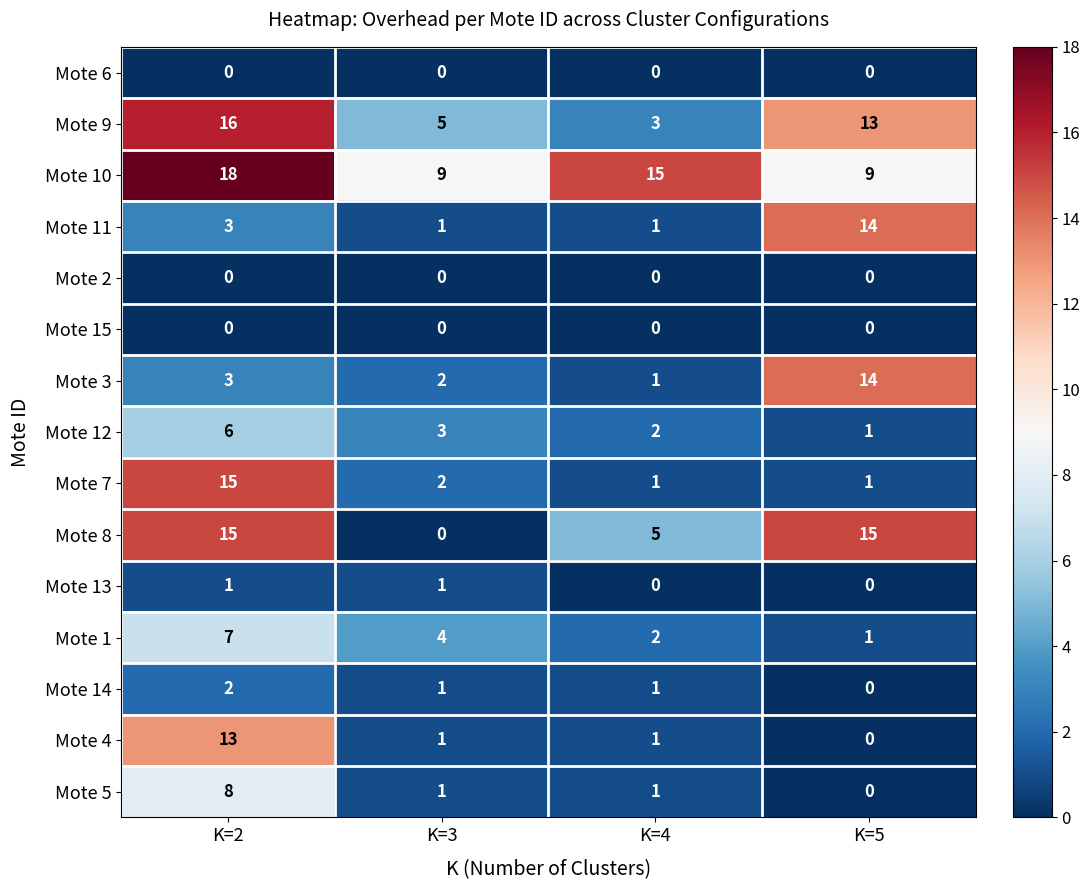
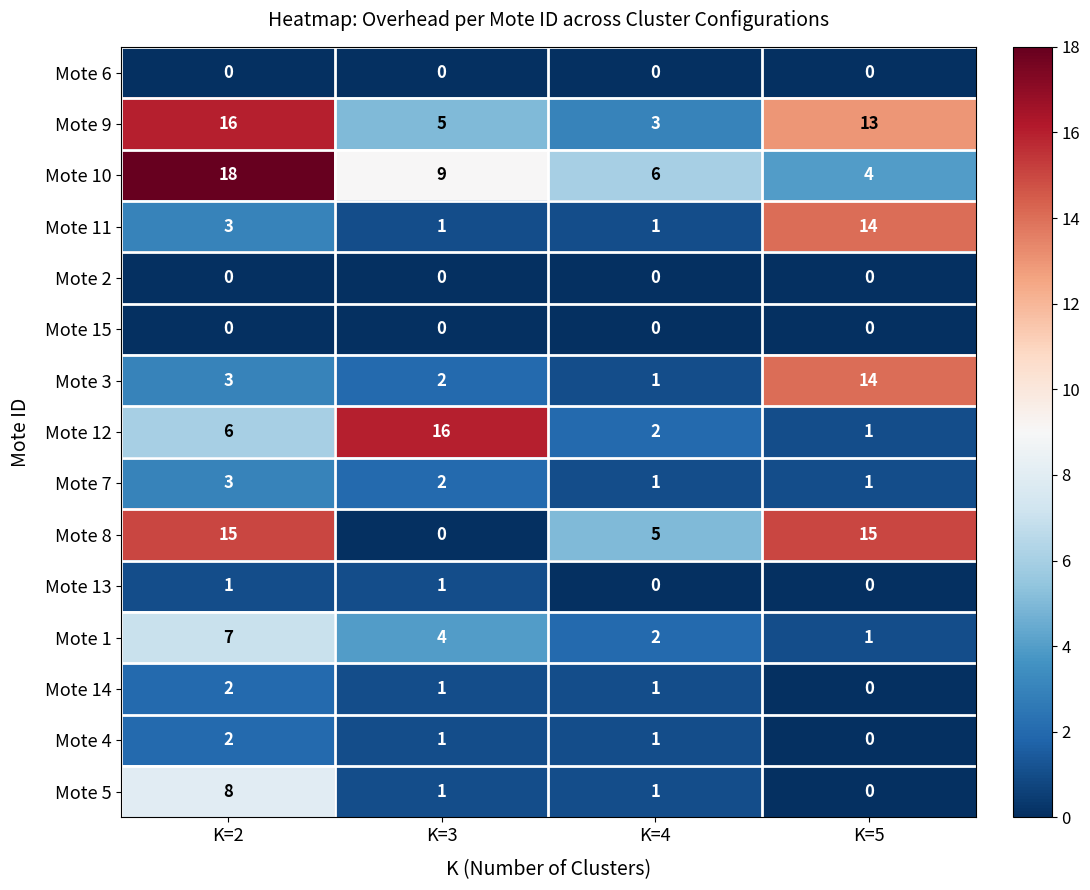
Mote 10, K=4: 15 -> 6
Mote 10, K=5: 9 -> 4
Mote 12, K=3: 3 -> 16
Mote 7, K=2: 15 -> 3
Mote 4, K=2: 13 -> 2
